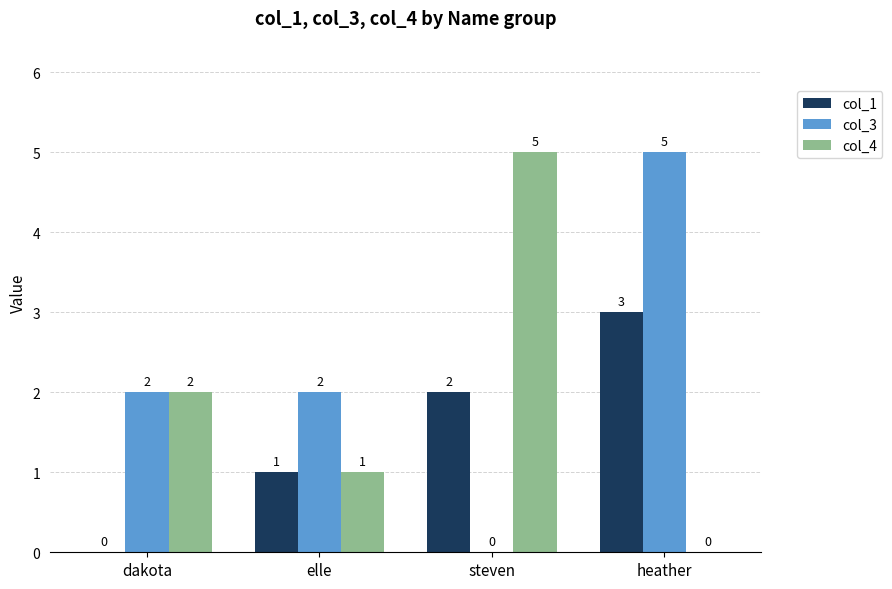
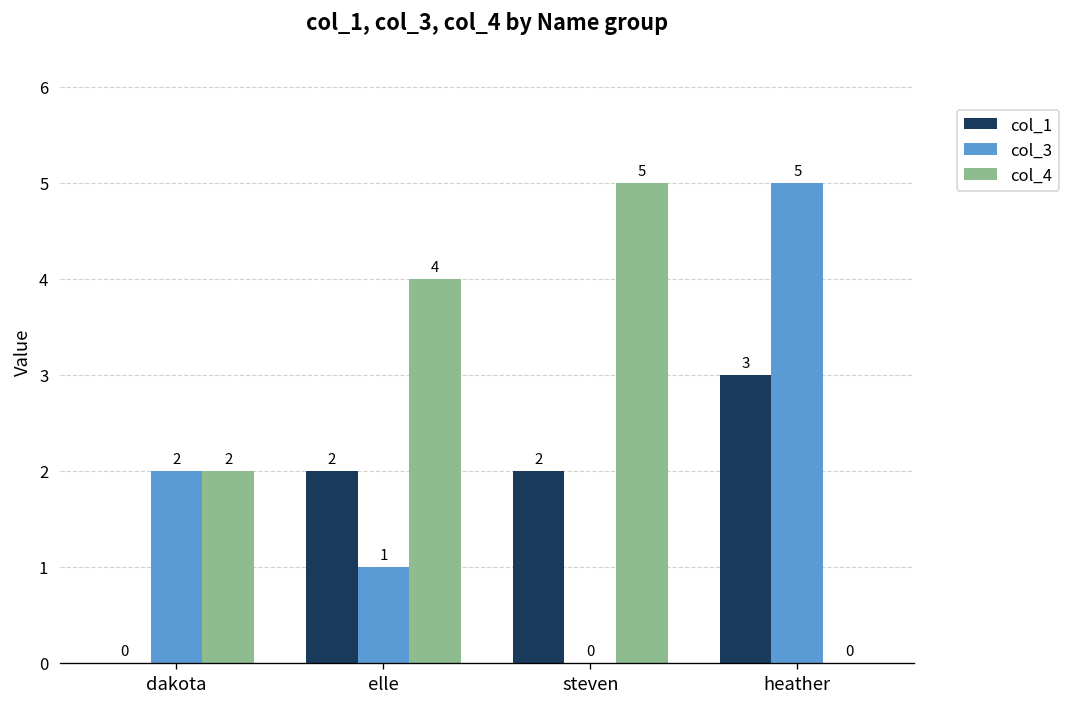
col_1, elle: 1 -> 2
col_3, elle: 2 -> 1
col_4, elle: 1 -> 4
